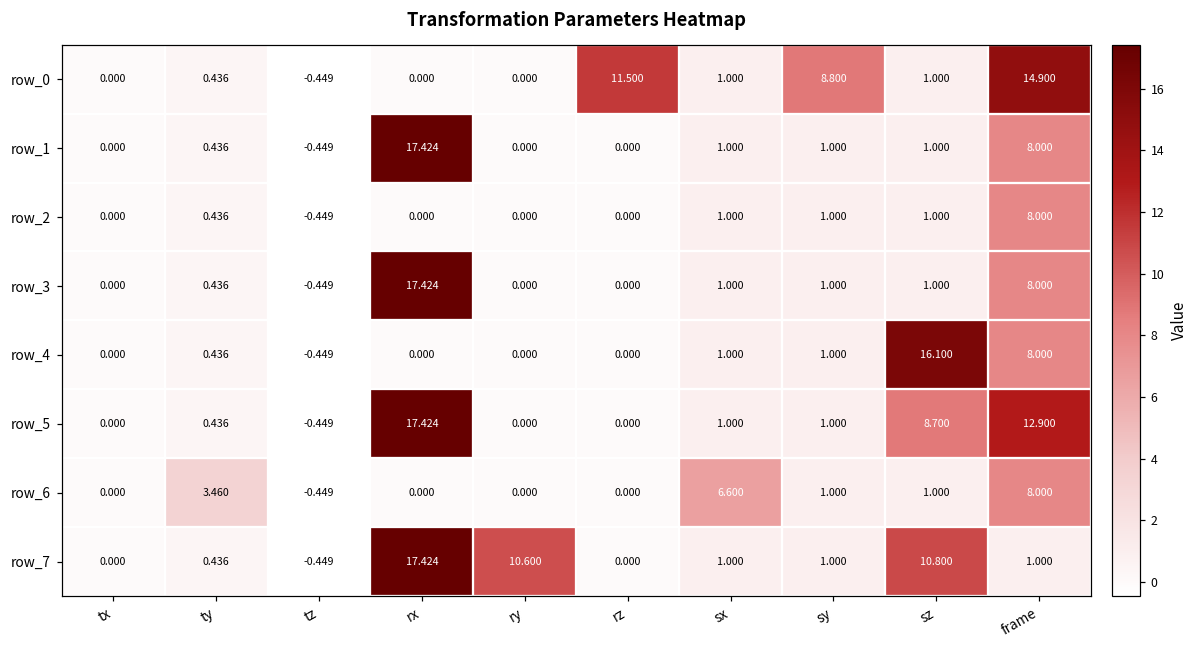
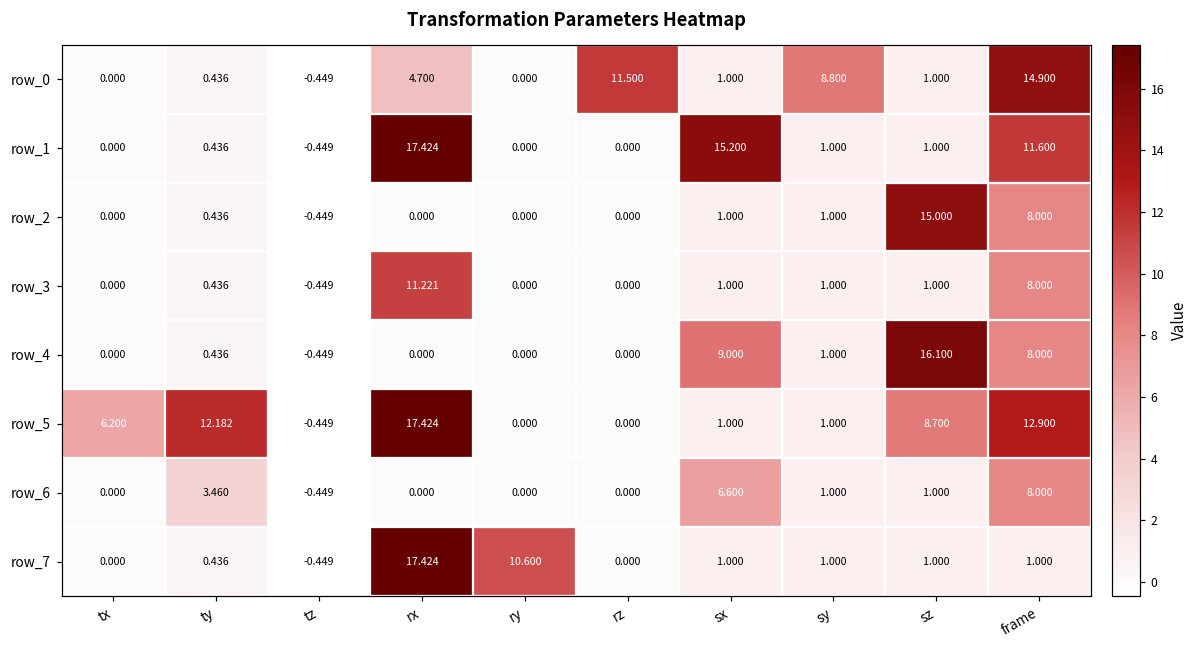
row_0, rx: 0.000 -> 4.700
row_1, sx: 1.000 -> 15.200
row_1, frame: 8.000 -> 11.600
row_2, sz: 1.000 -> 15.000
row_3, rx: 17.424 -> 11.221
row_4, sx: 1.000 -> 9.000
row_5, tx: 0.000 -> 6.200
row_5, ty: 0.436 -> 12.182
row_7, sz: 10.800 -> 1.000
